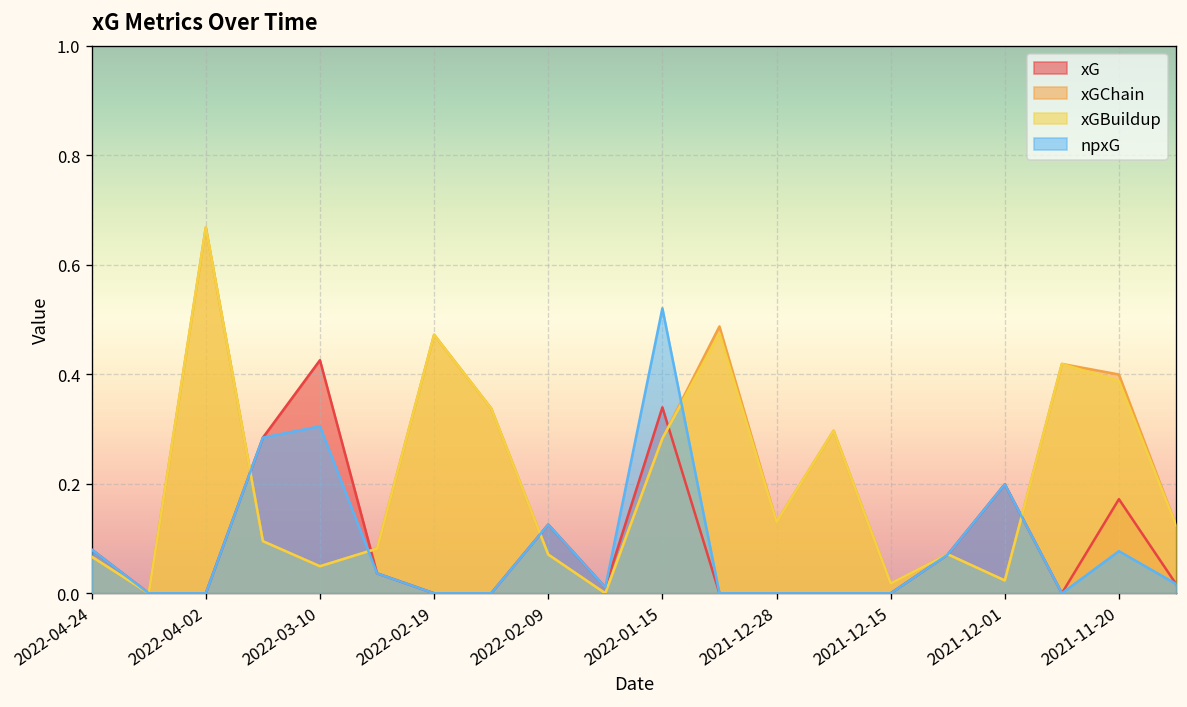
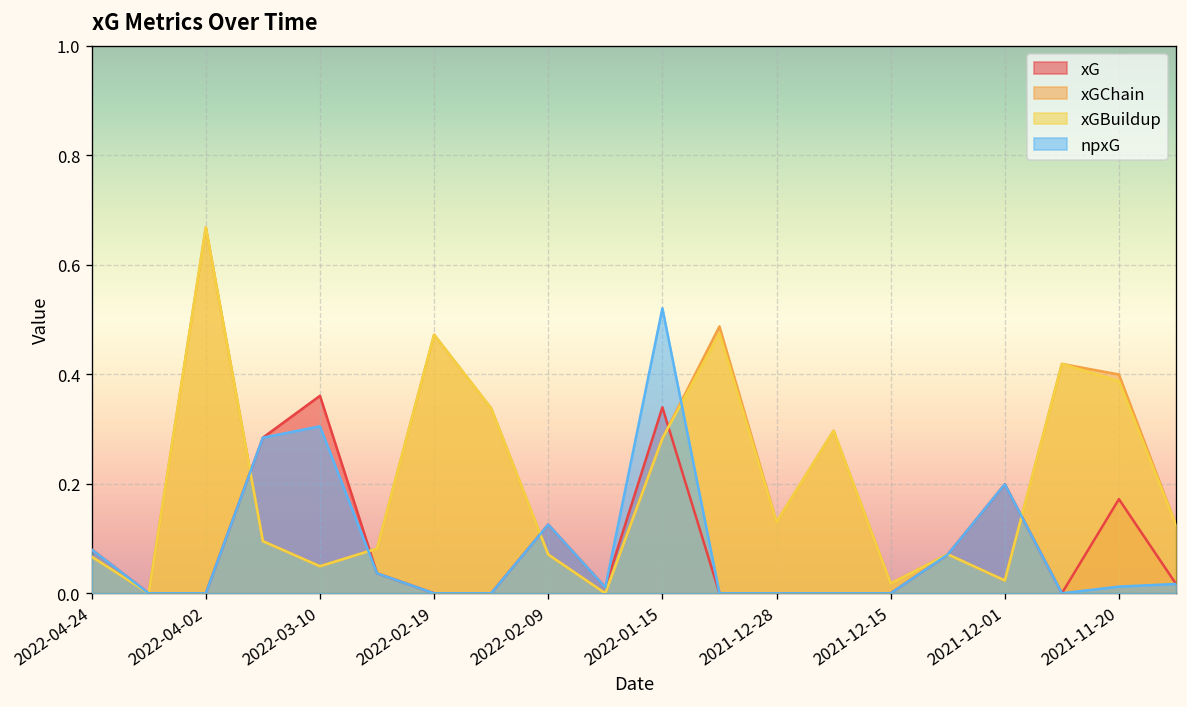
xG, 2022-03-10: 0.43 -> 0.36
npxG, 2021-11-20: 0.08 -> 0.01
